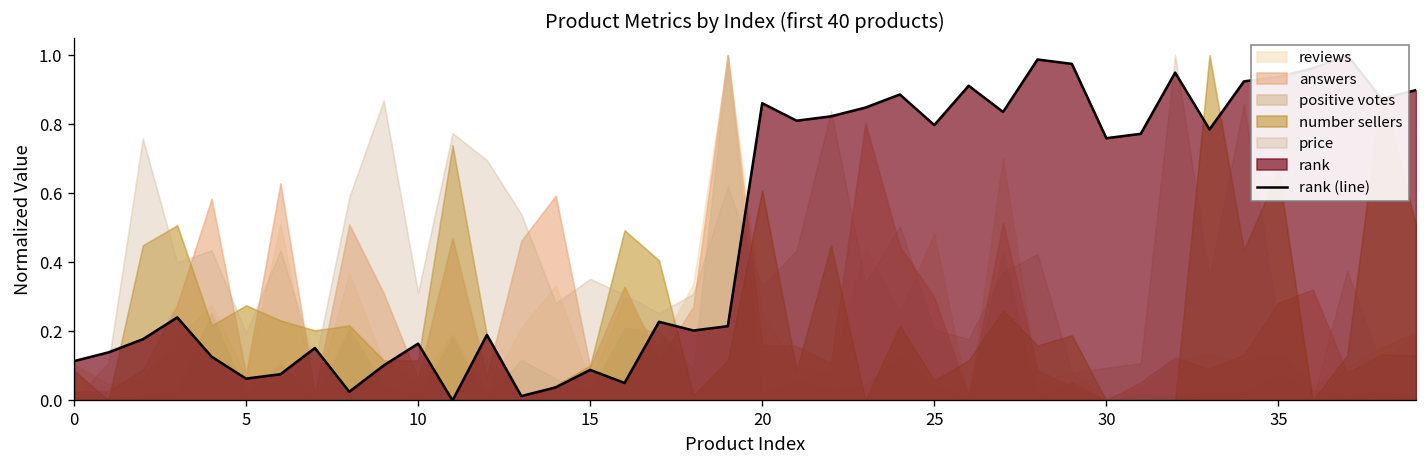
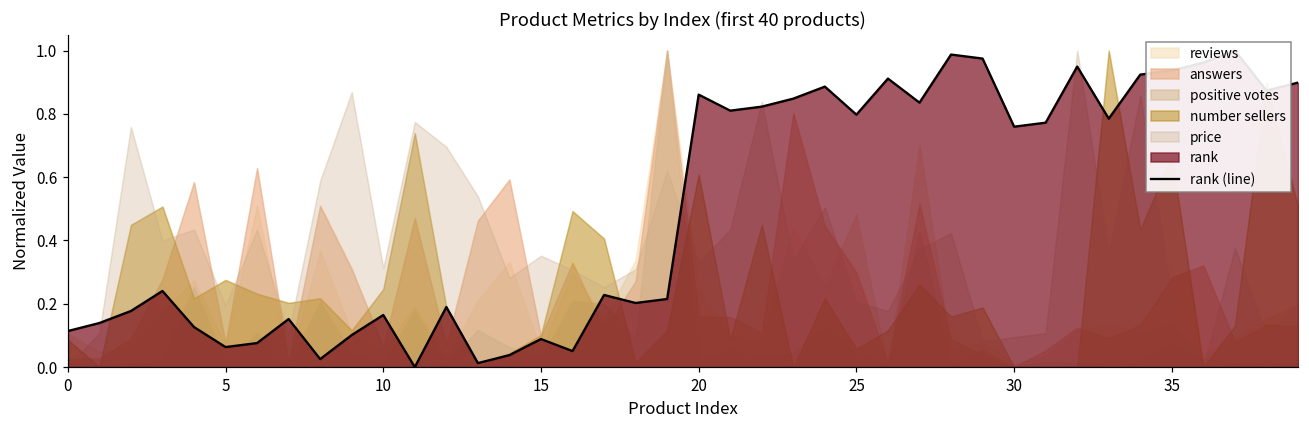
number sellers, 10: 0.12 -> 0.25
